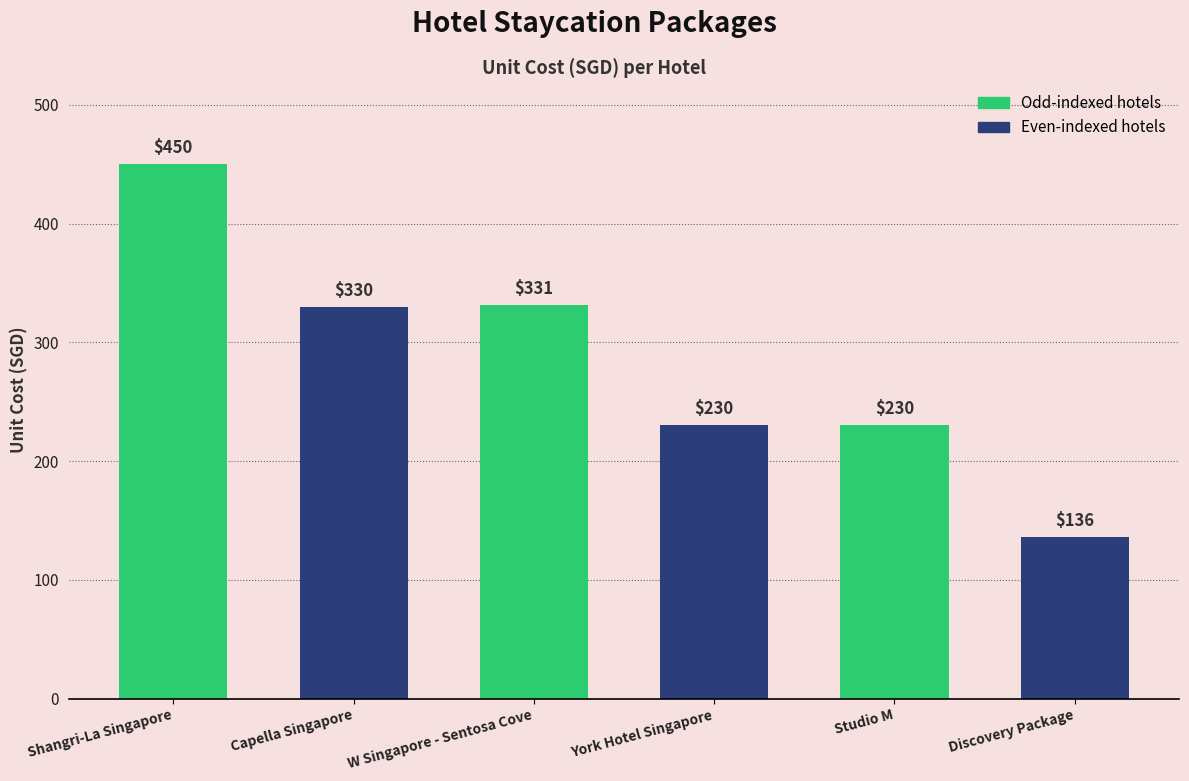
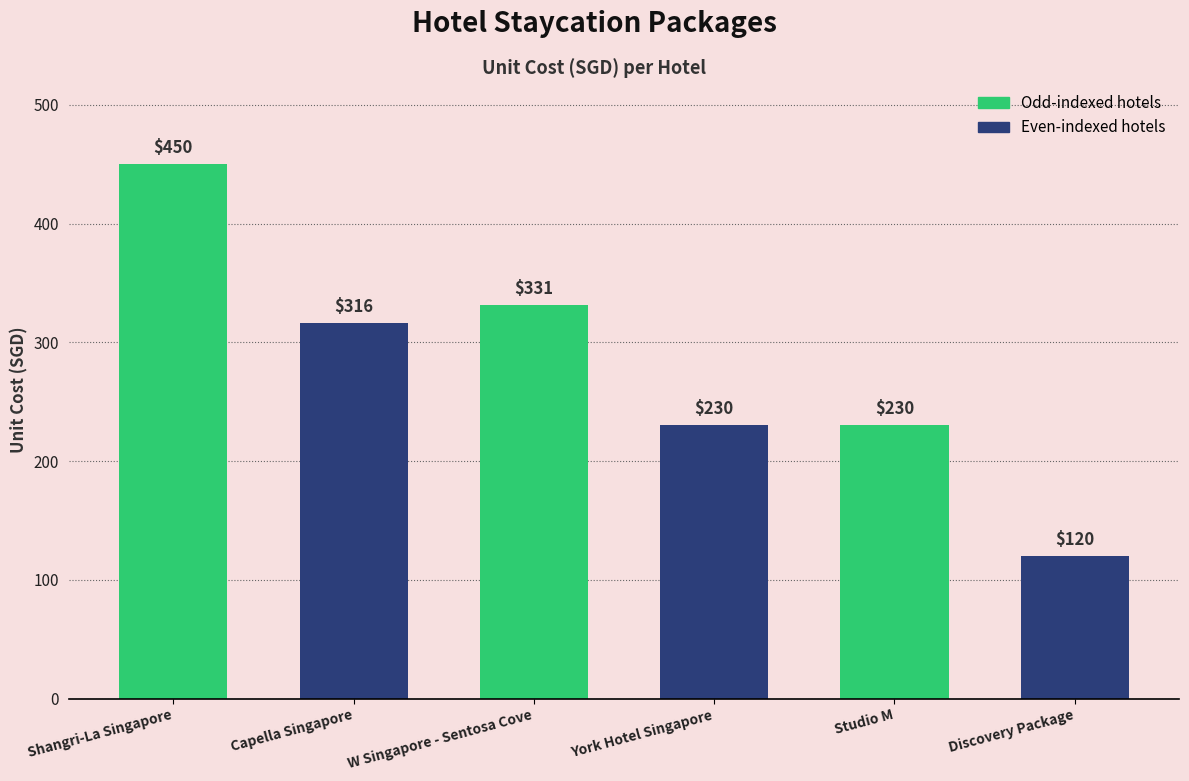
Capella Singapore: $330 -> $316
Discovery Package: $136 -> $120
